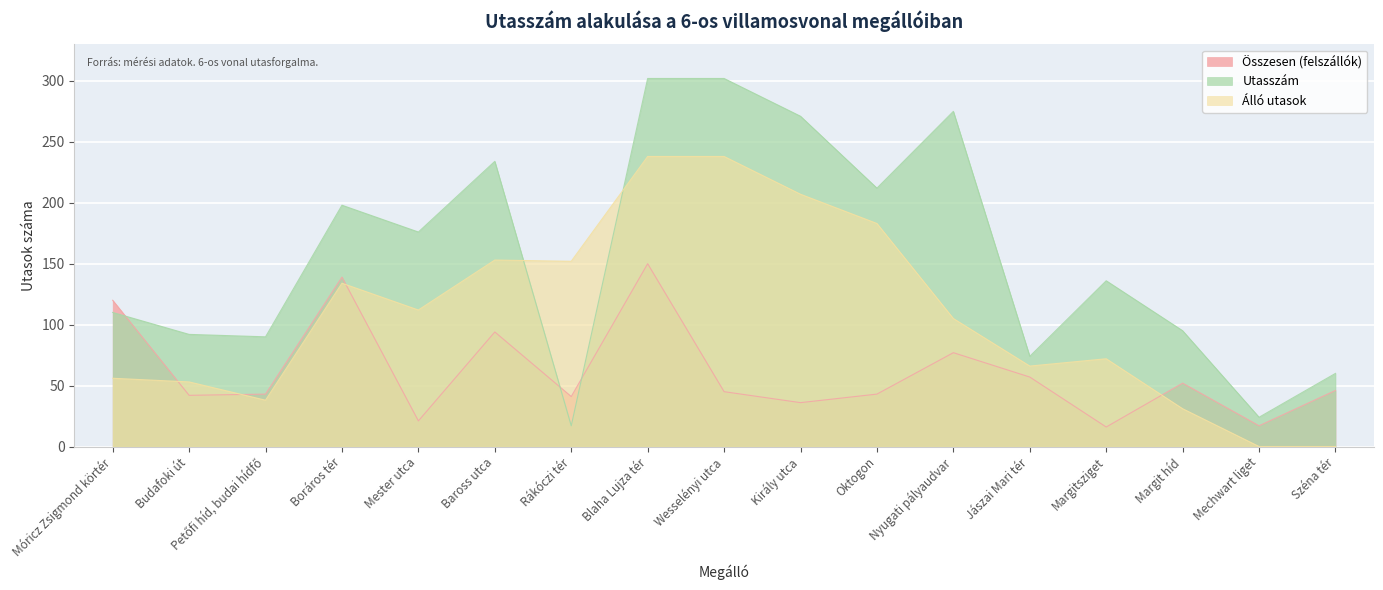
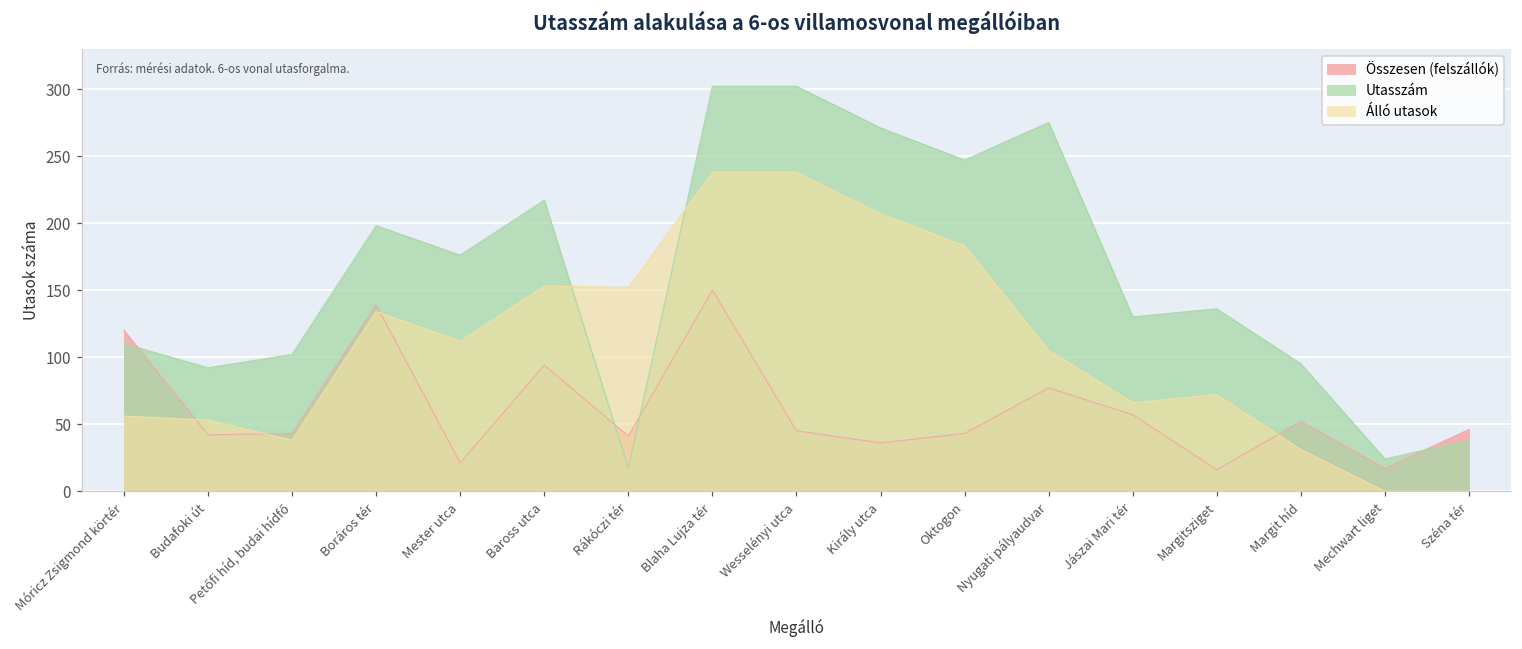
Utasszám, Petőfi híd, budai hídfő: 90 -> 102
Utasszám, Baross utca: 234 -> 217
Utasszám, Oktogon: 212 -> 247
Utasszám, Jászai Mari tér: 74 -> 130
Utasszám, Széna tér: 60 -> 38
